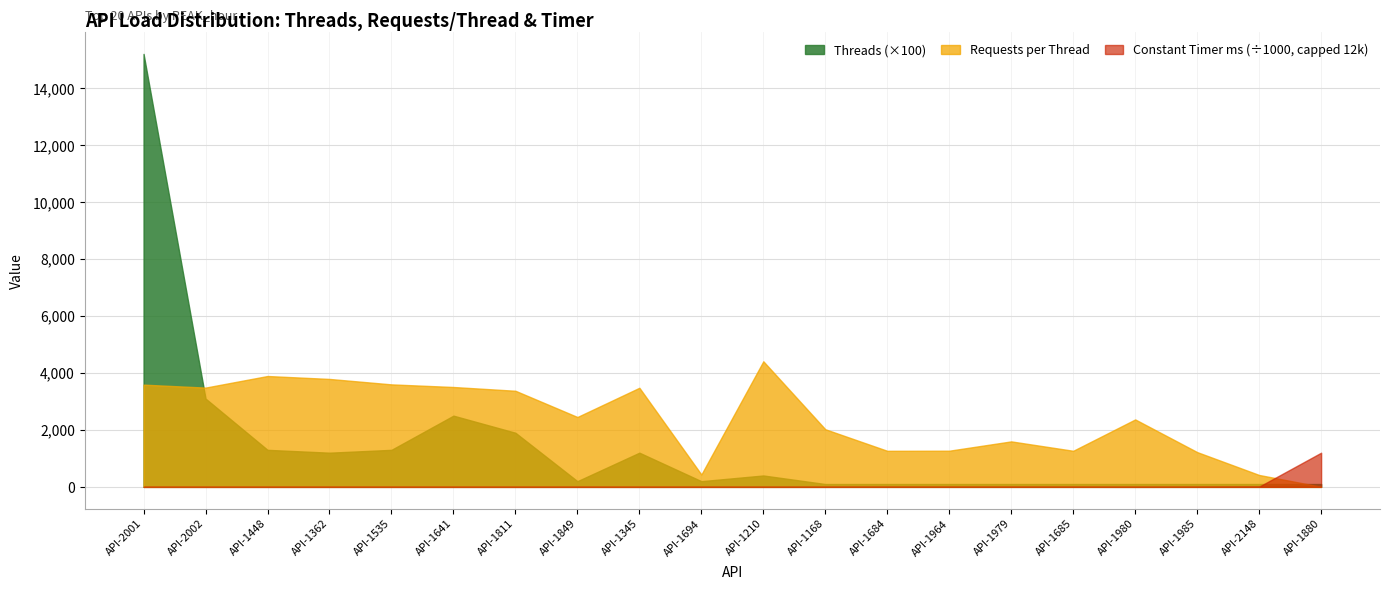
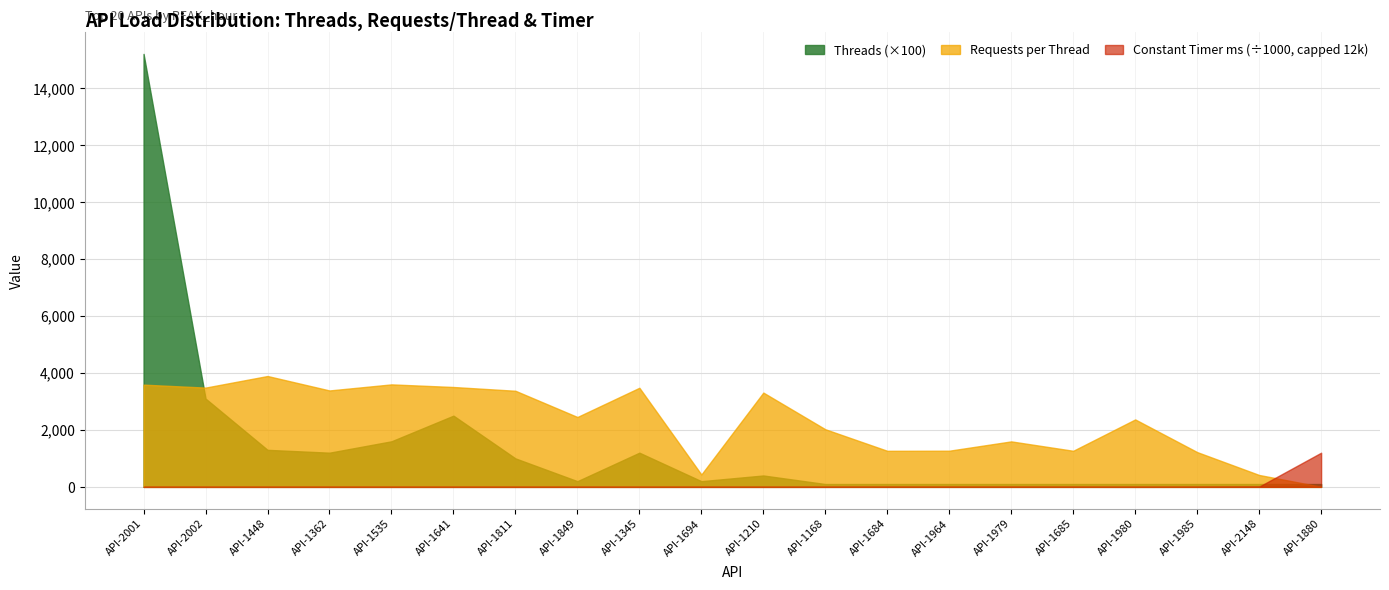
Requests per Thread, API-1362: 3,800 -> 3,400
Threads (×100), API-1535: 1,300 -> 1,600
Threads (×100), API-1811: 1,900 -> 1,000
Requests per Thread, API-1210: 4,400 -> 3,300
